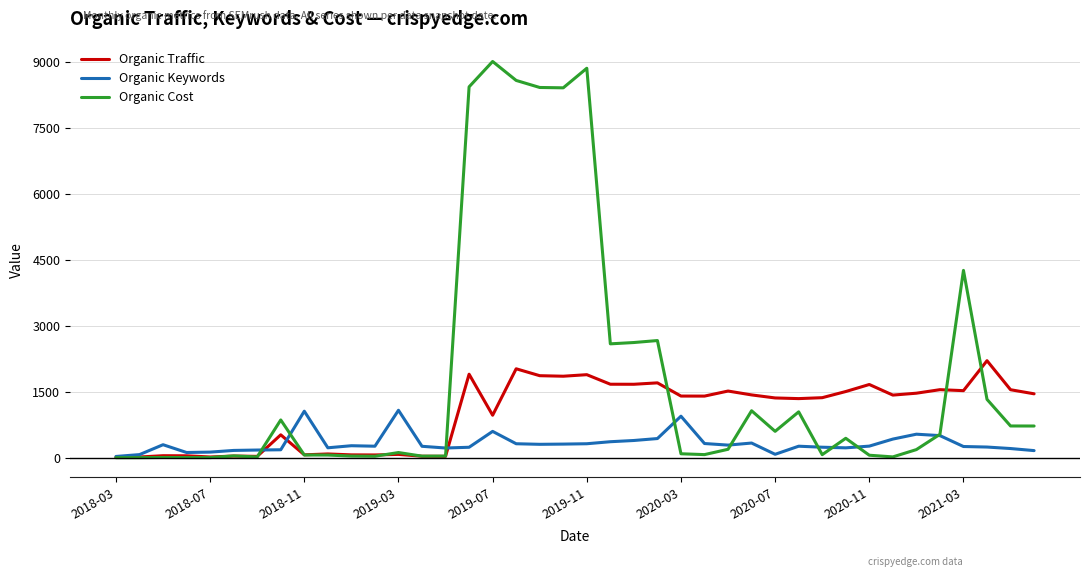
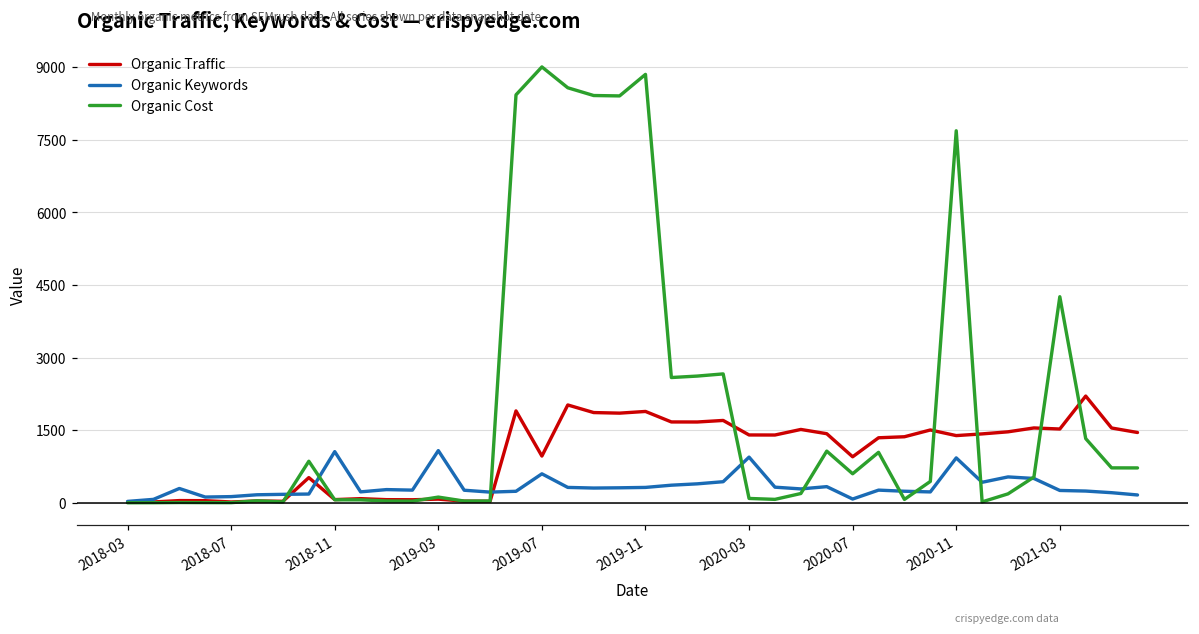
Organic Traffic, 2020-07: 1400 -> 1000
Organic Traffic, 2020-11: 1700 -> 1400
Organic Keywords, 2020-11: 300 -> 900
Organic Cost, 2020-11: 100 -> 7700
